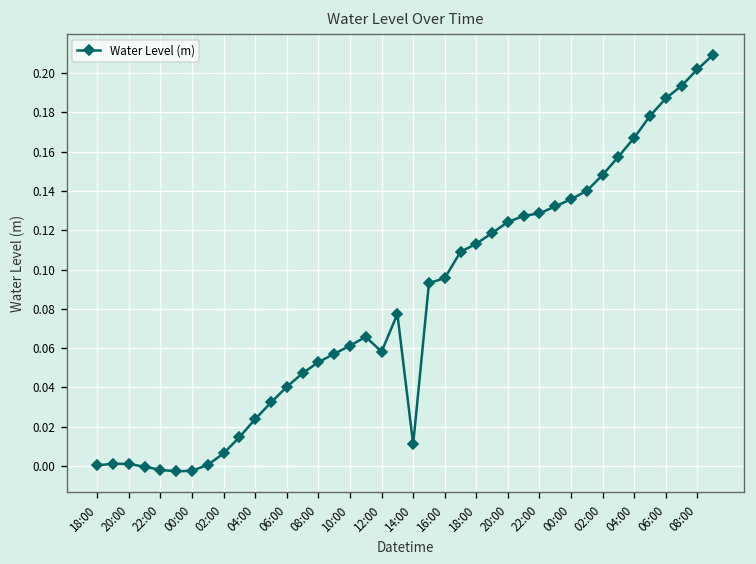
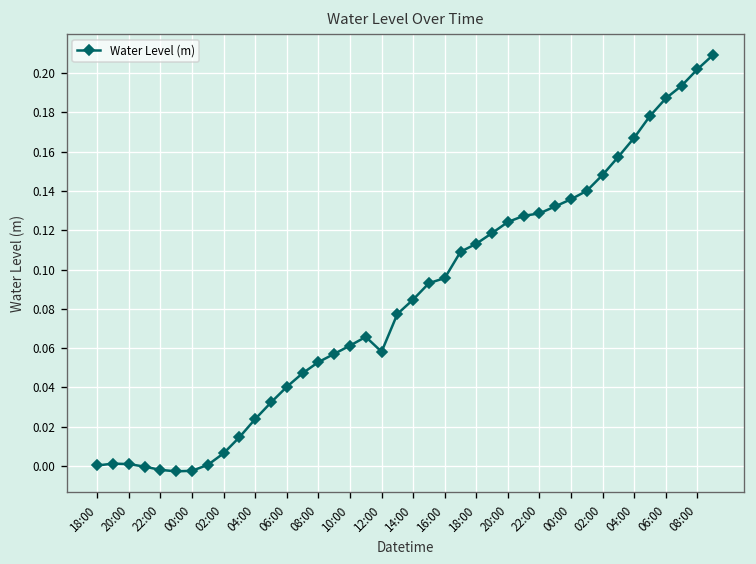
14:00: 0.011 -> 0.085
